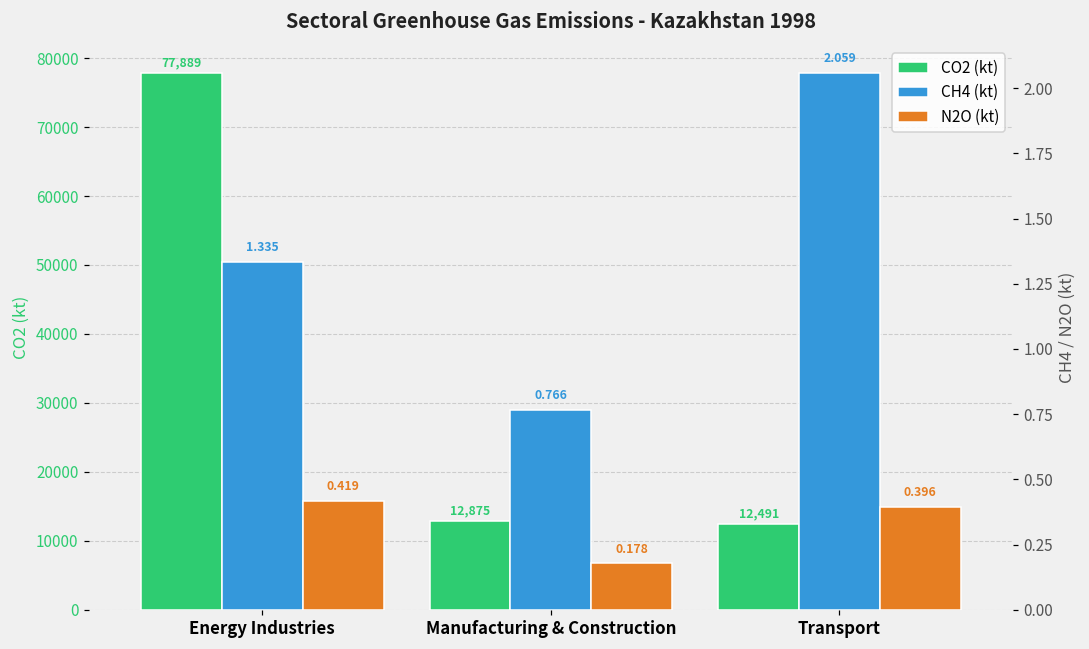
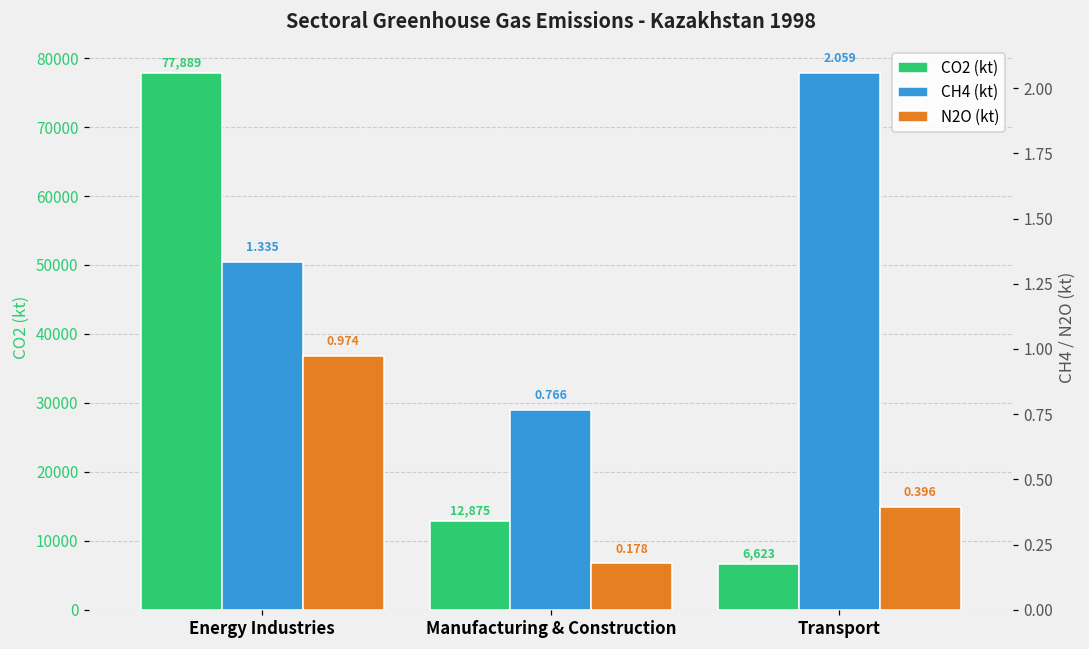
CO2 (kt), Transport: 12,491 -> 6,623
N2O (kt), Energy Industries: 0.419 -> 0.974
